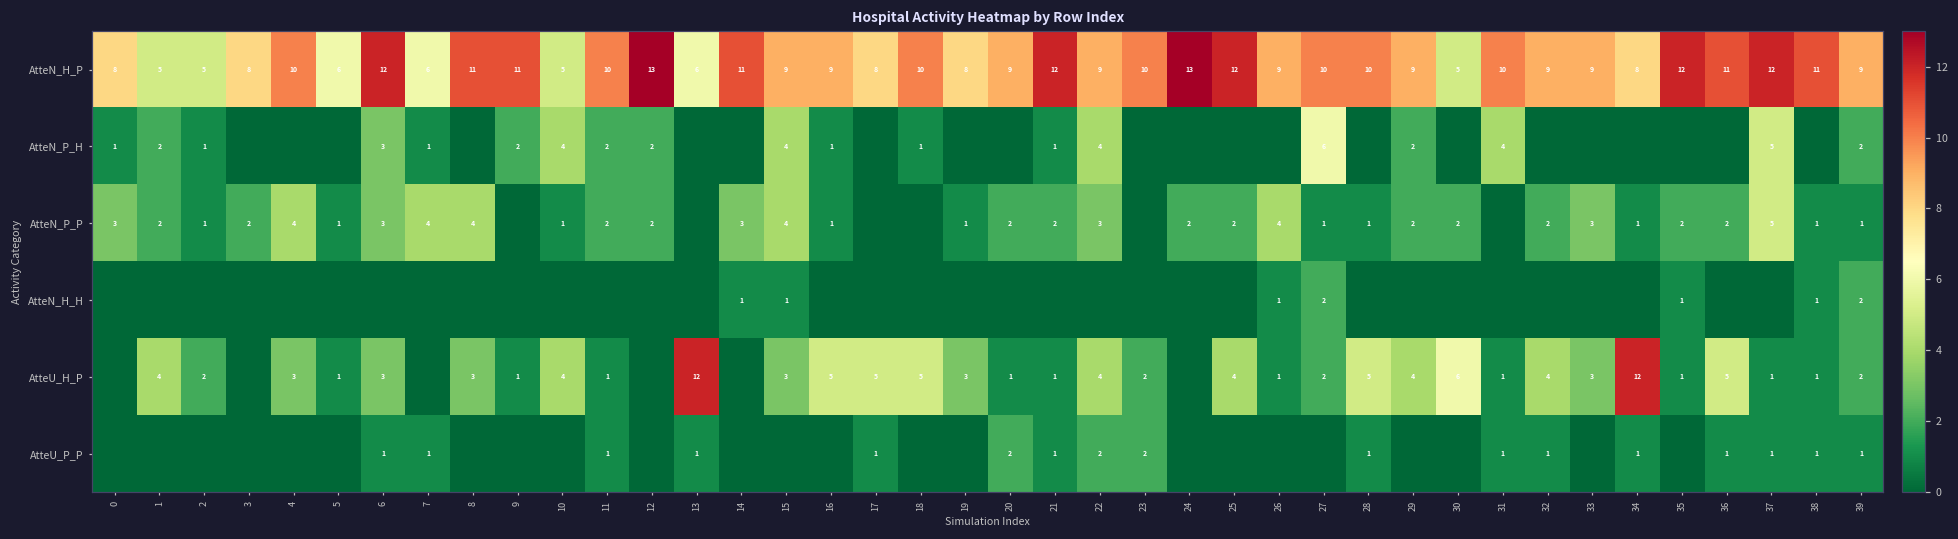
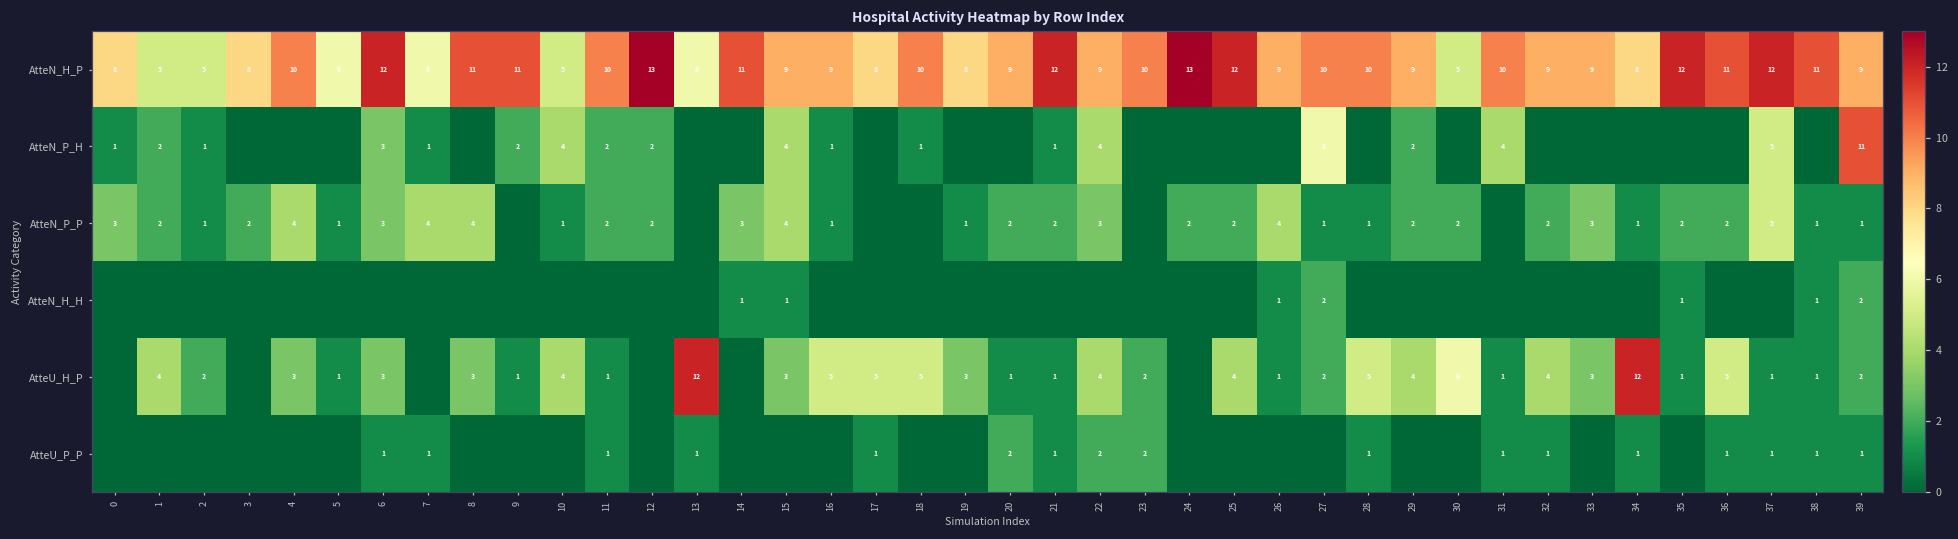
AtteN_P_H, 39: 2 -> 11
